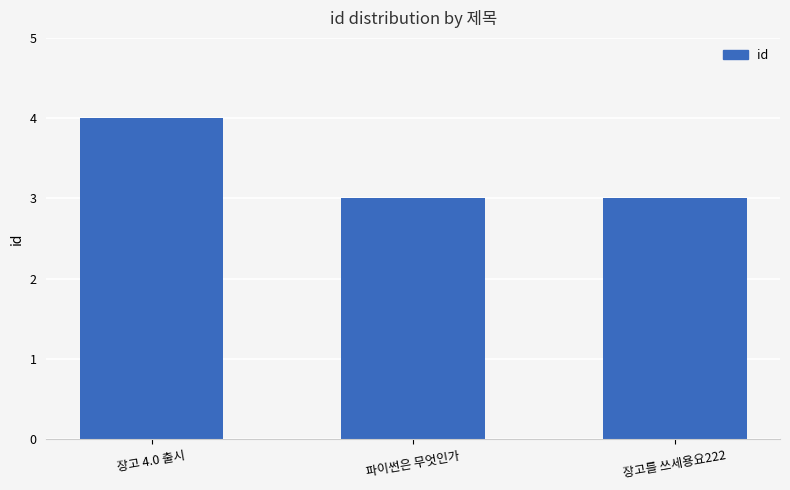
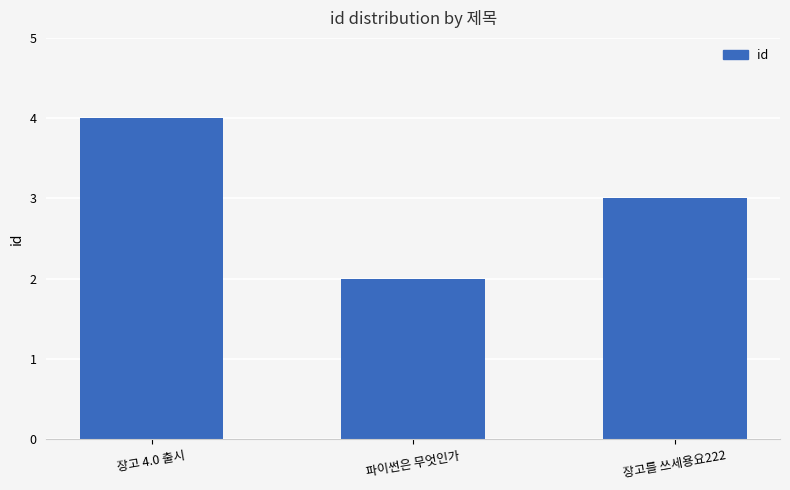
파이썬은 무엇인가: 3 -> 2
